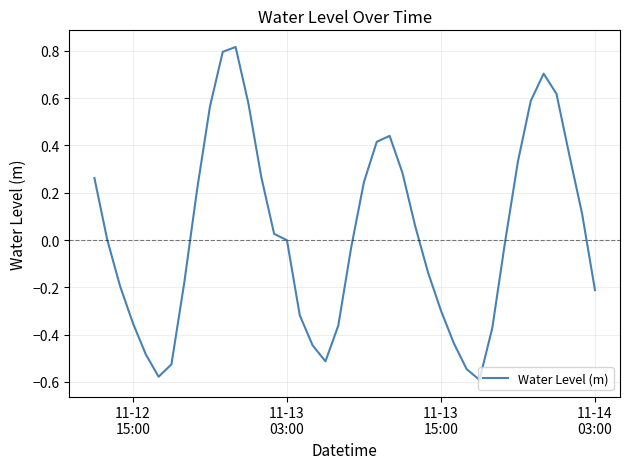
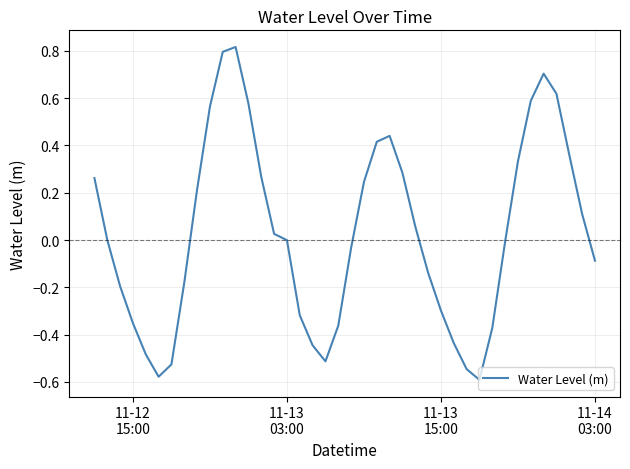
11-14 03:00: -0.21 -> -0.09
